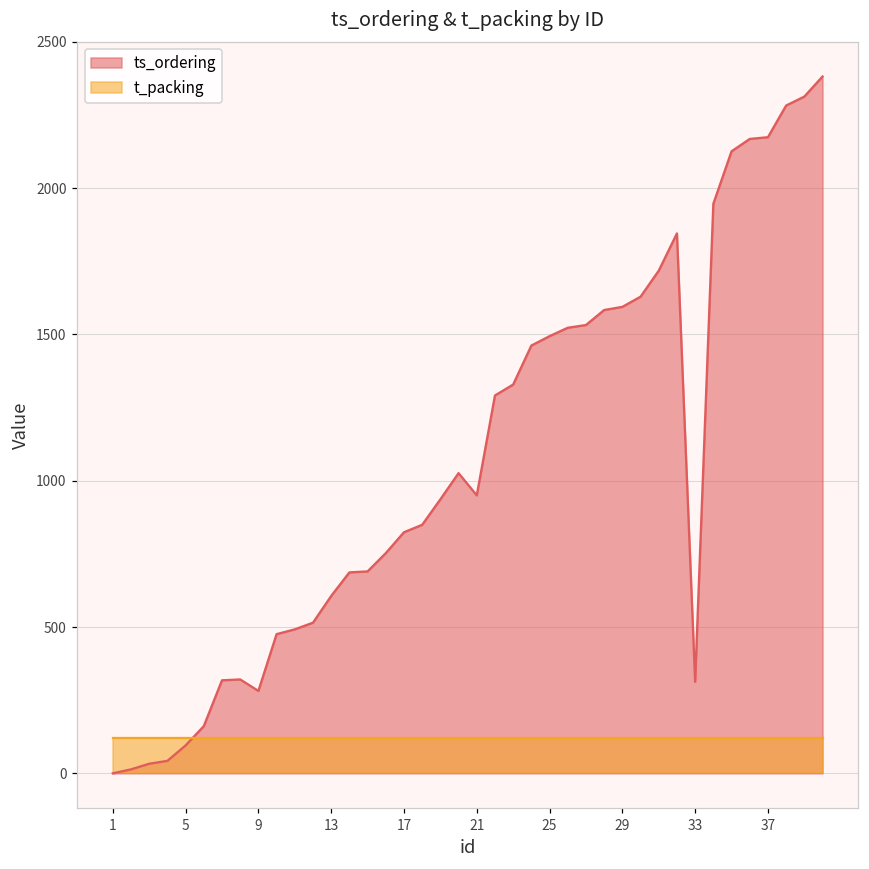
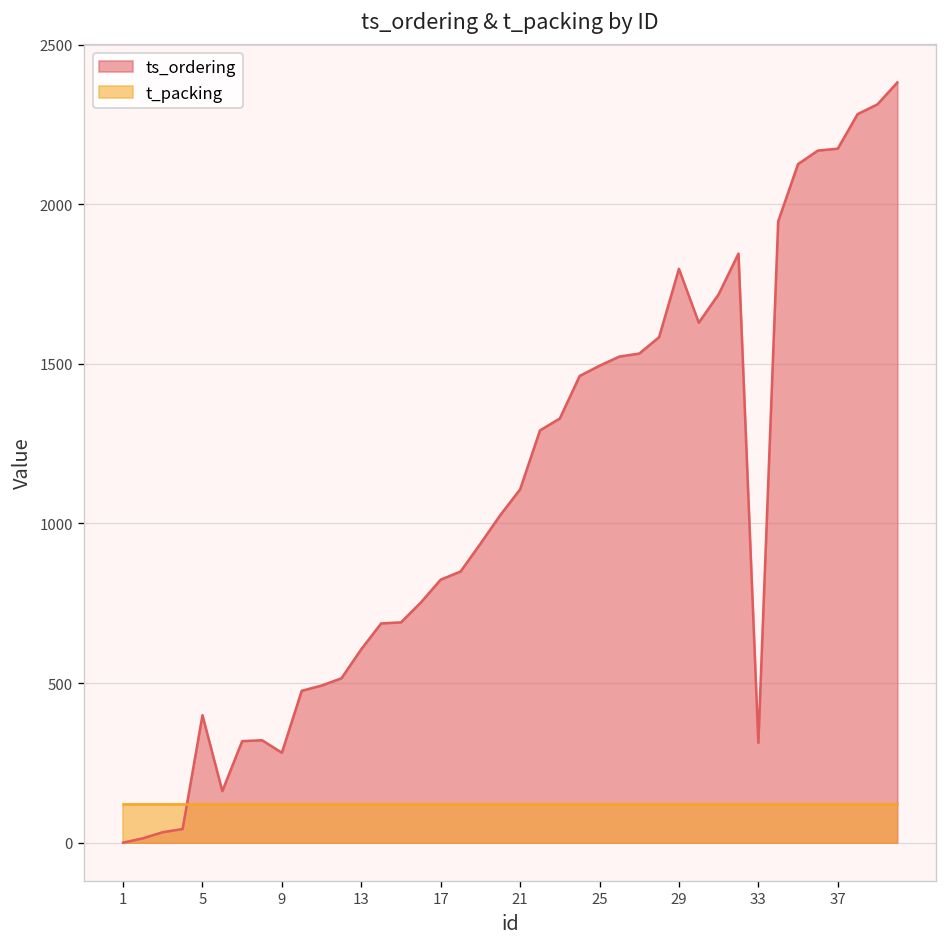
ts_ordering, 5: 100 -> 400
ts_ordering, 21: 950 -> 1110
ts_ordering, 29: 1590 -> 1800
